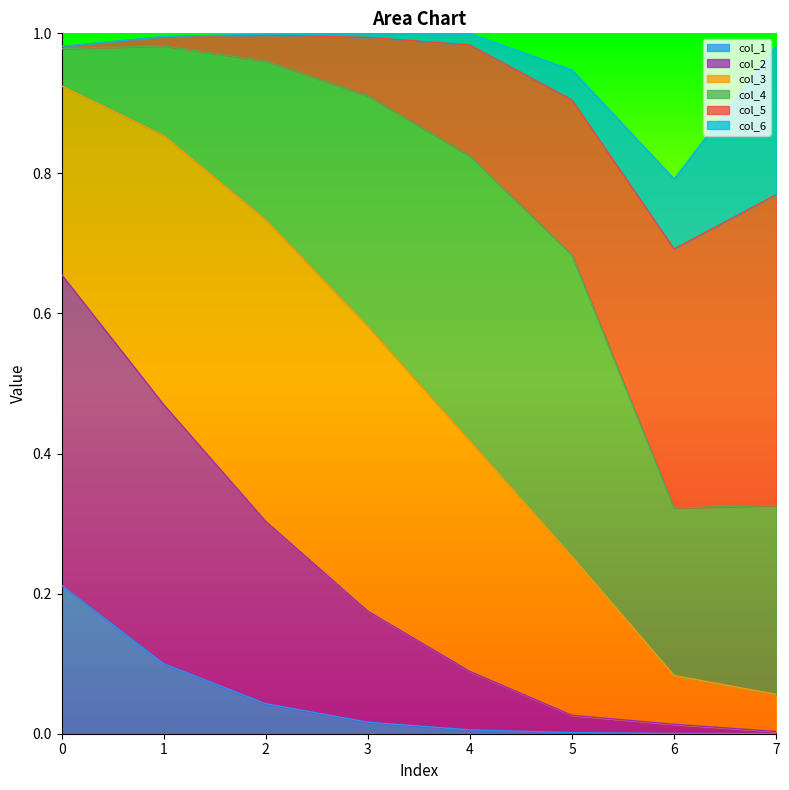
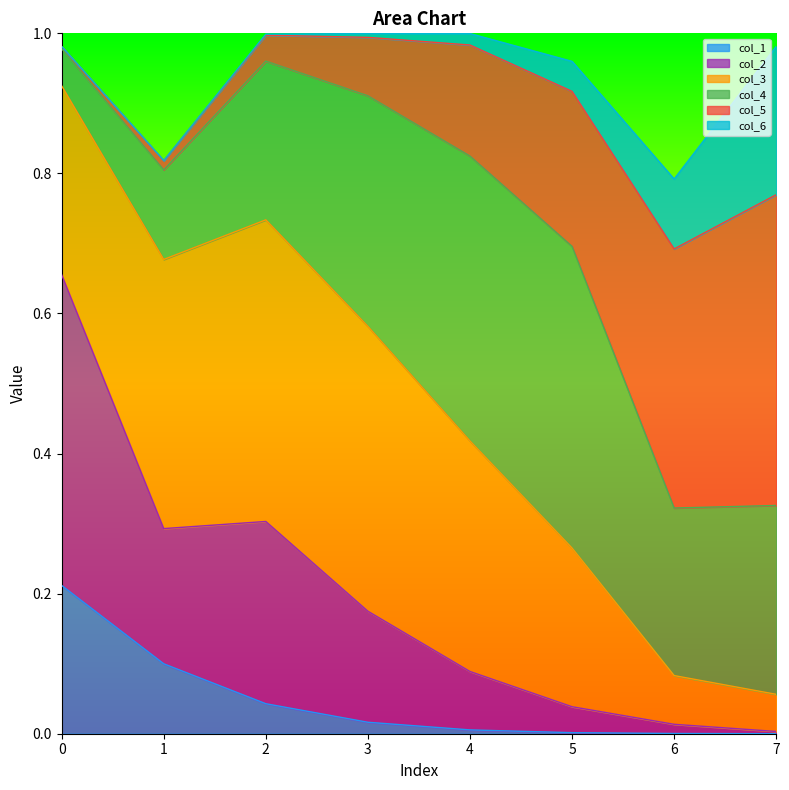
col_2, 1: 0.37 -> 0.19
col_2, 5: 0.02 -> 0.04
